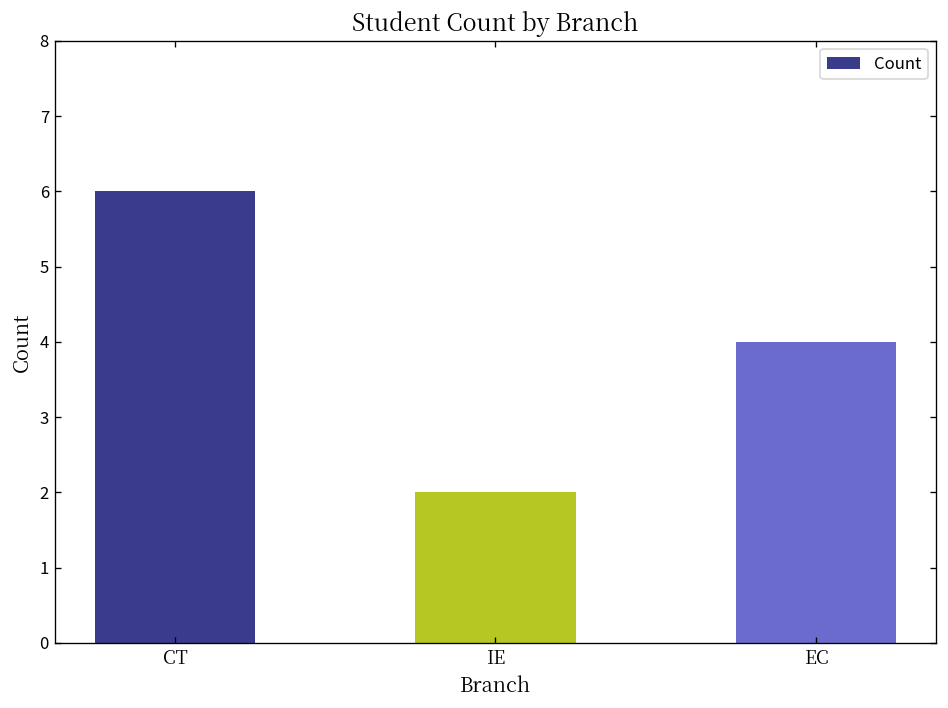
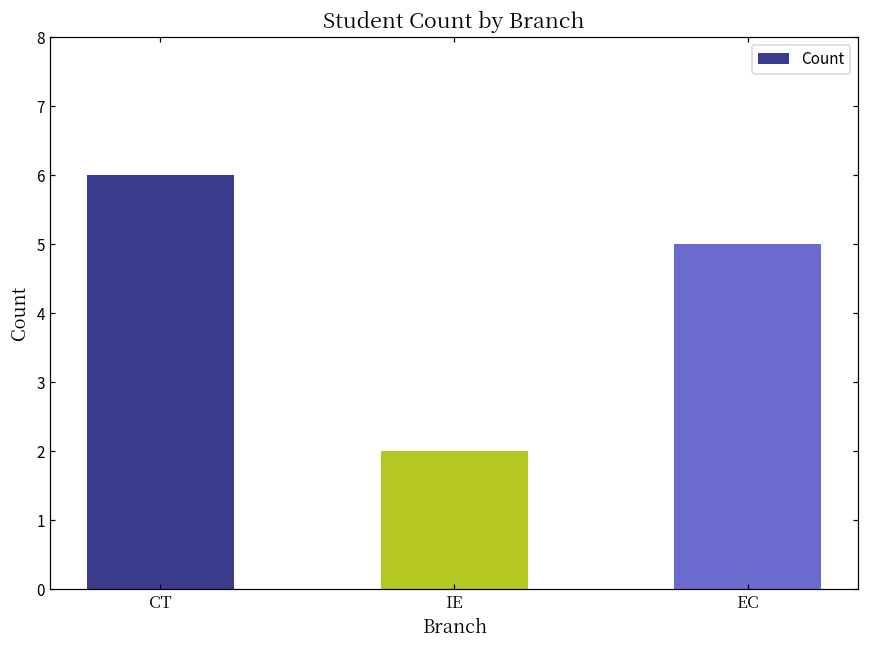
EC: 4 -> 5
